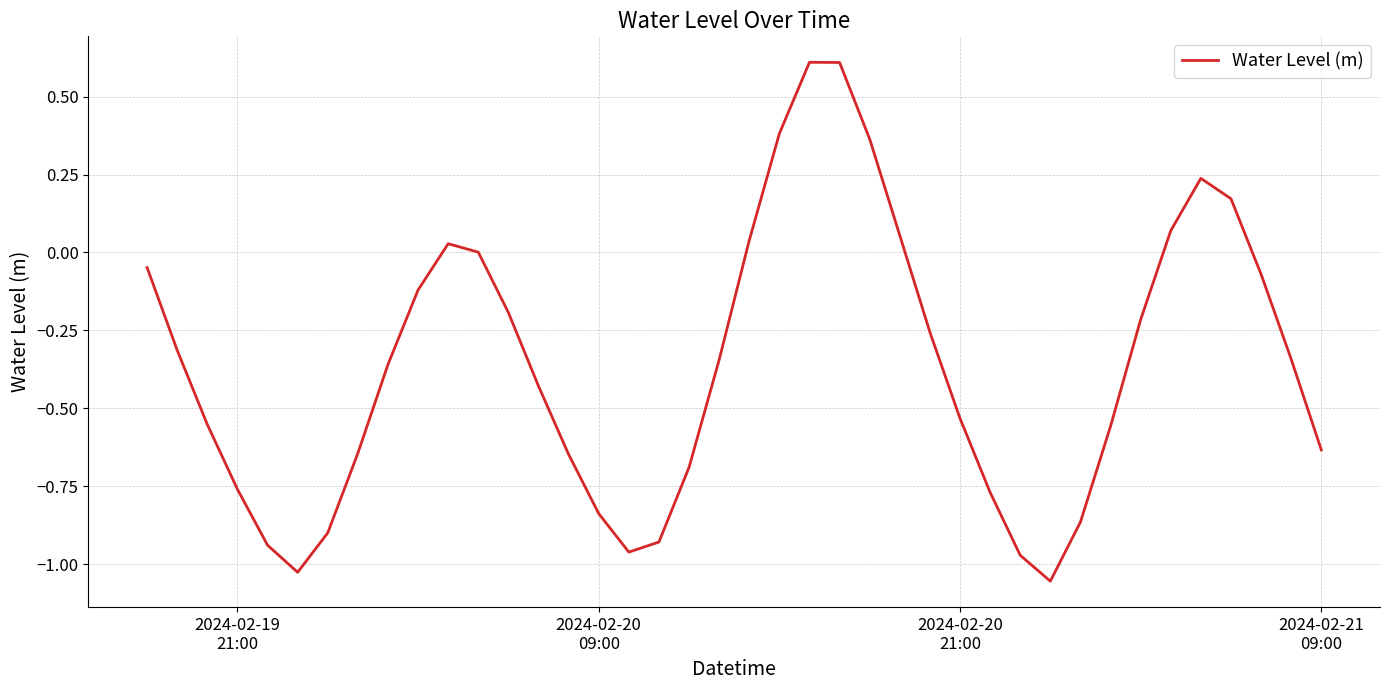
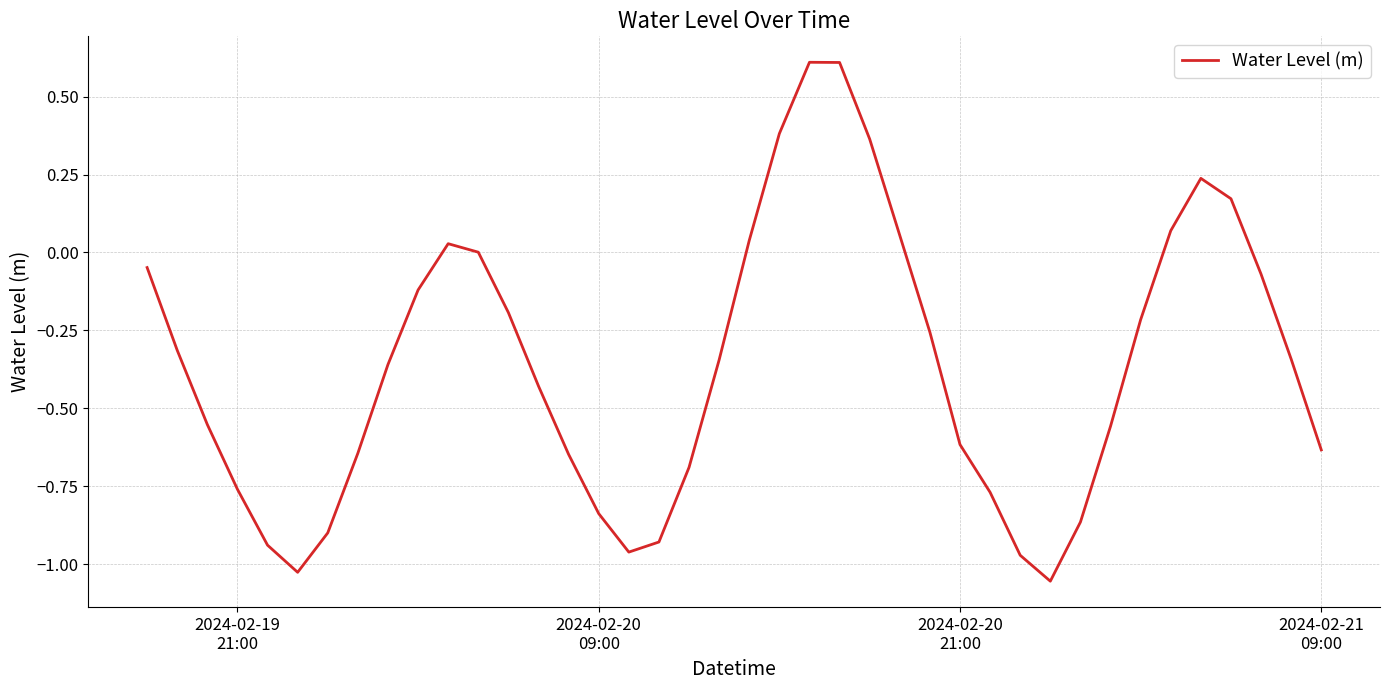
2024-02-20 21:00: -0.53 -> -0.62
